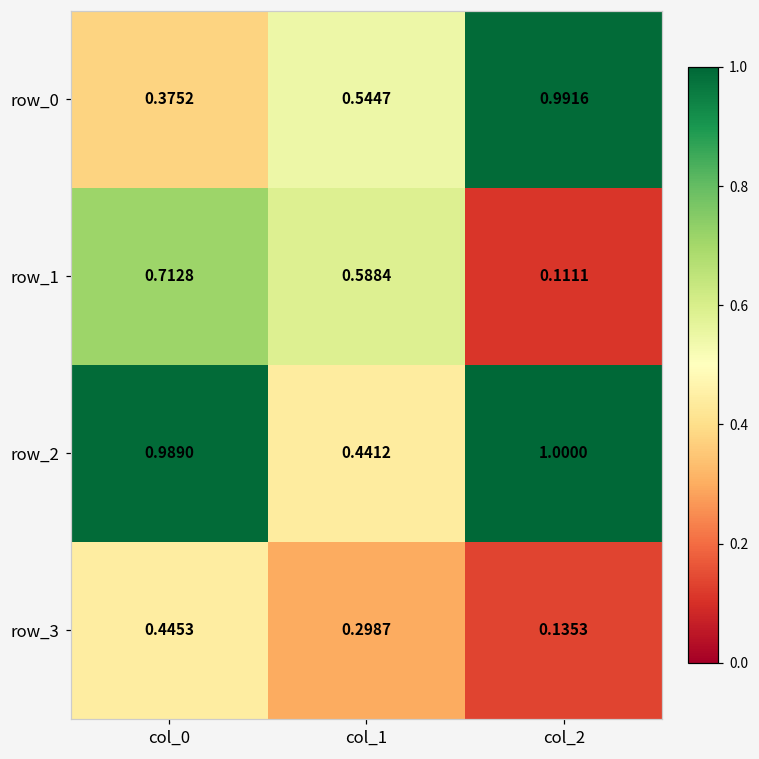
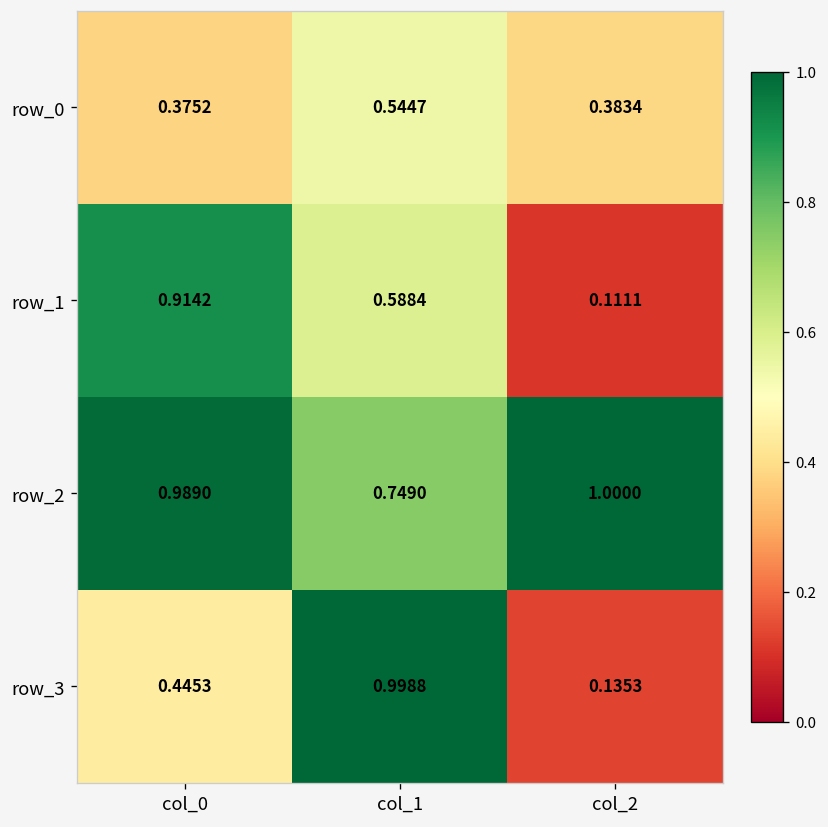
row_0, col_2: 0.9916 -> 0.3834
row_1, col_0: 0.7128 -> 0.9142
row_2, col_1: 0.4412 -> 0.7490
row_3, col_1: 0.2987 -> 0.9988
